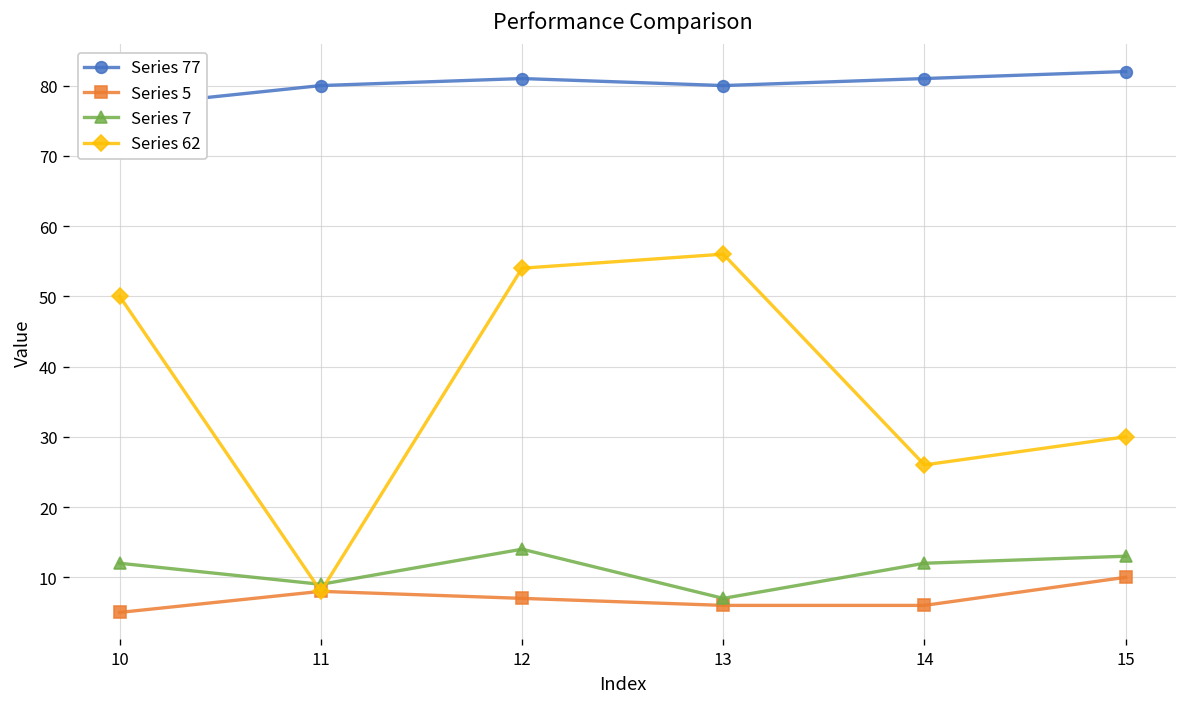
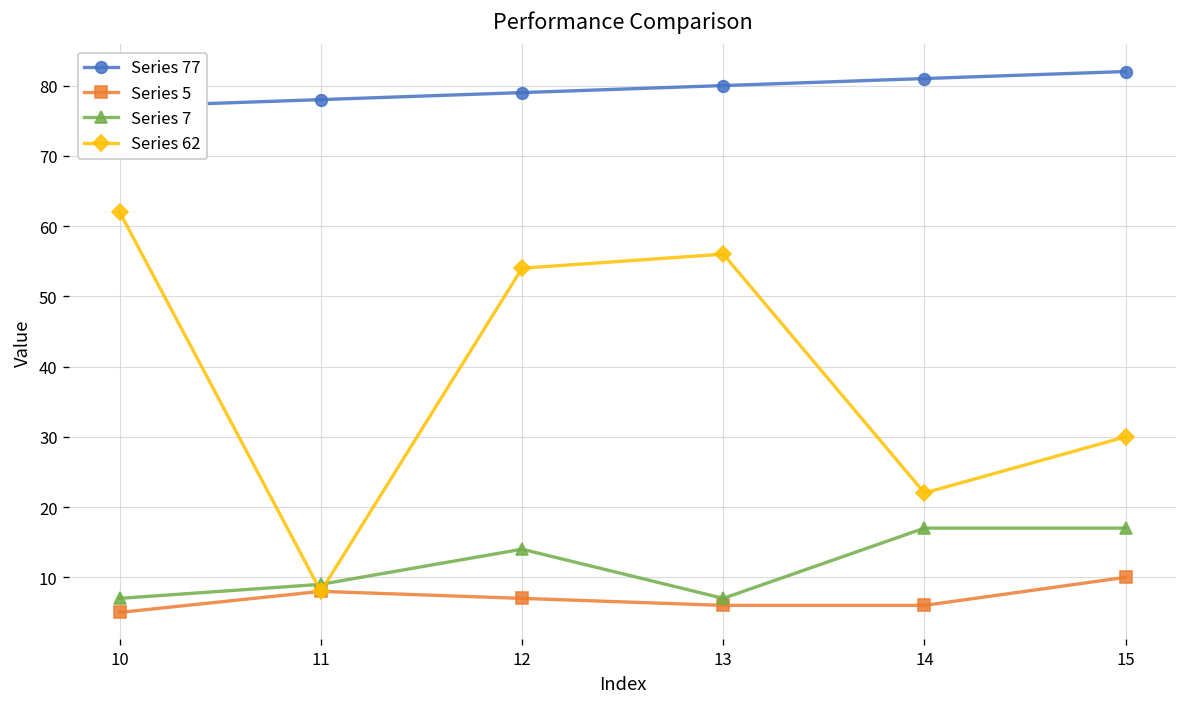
Series 7, 10: 12 -> 7
Series 62, 10: 50 -> 62
Series 77, 11: 80 -> 78
Series 77, 12: 81 -> 79
Series 7, 14: 12 -> 17
Series 62, 14: 26 -> 22
Series 7, 15: 13 -> 17
